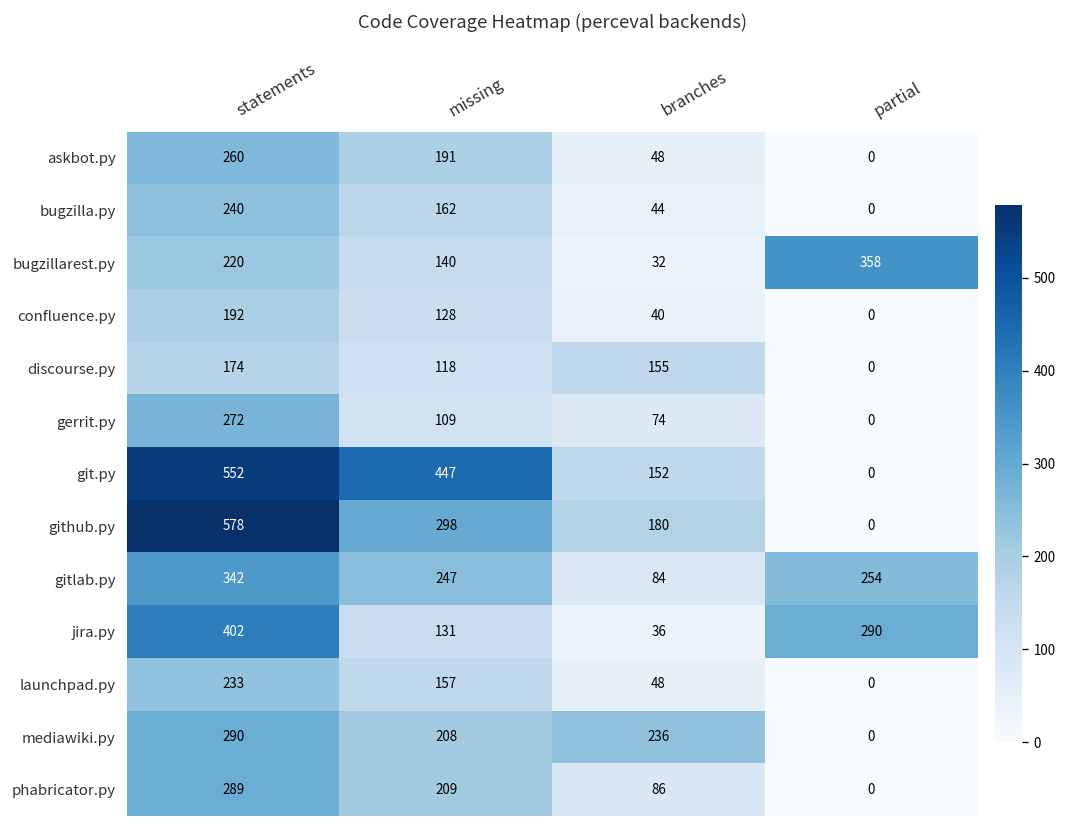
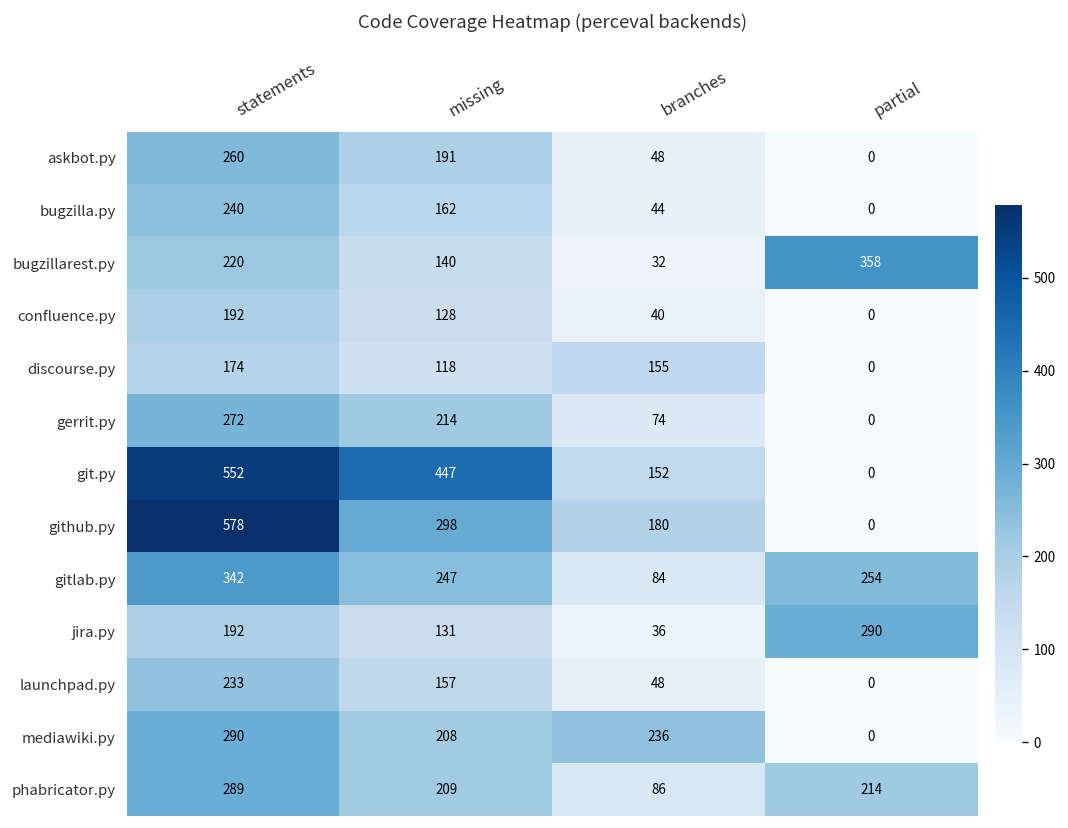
gerrit.py, missing: 109 -> 214
jira.py, statements: 402 -> 192
phabricator.py, partial: 0 -> 214
